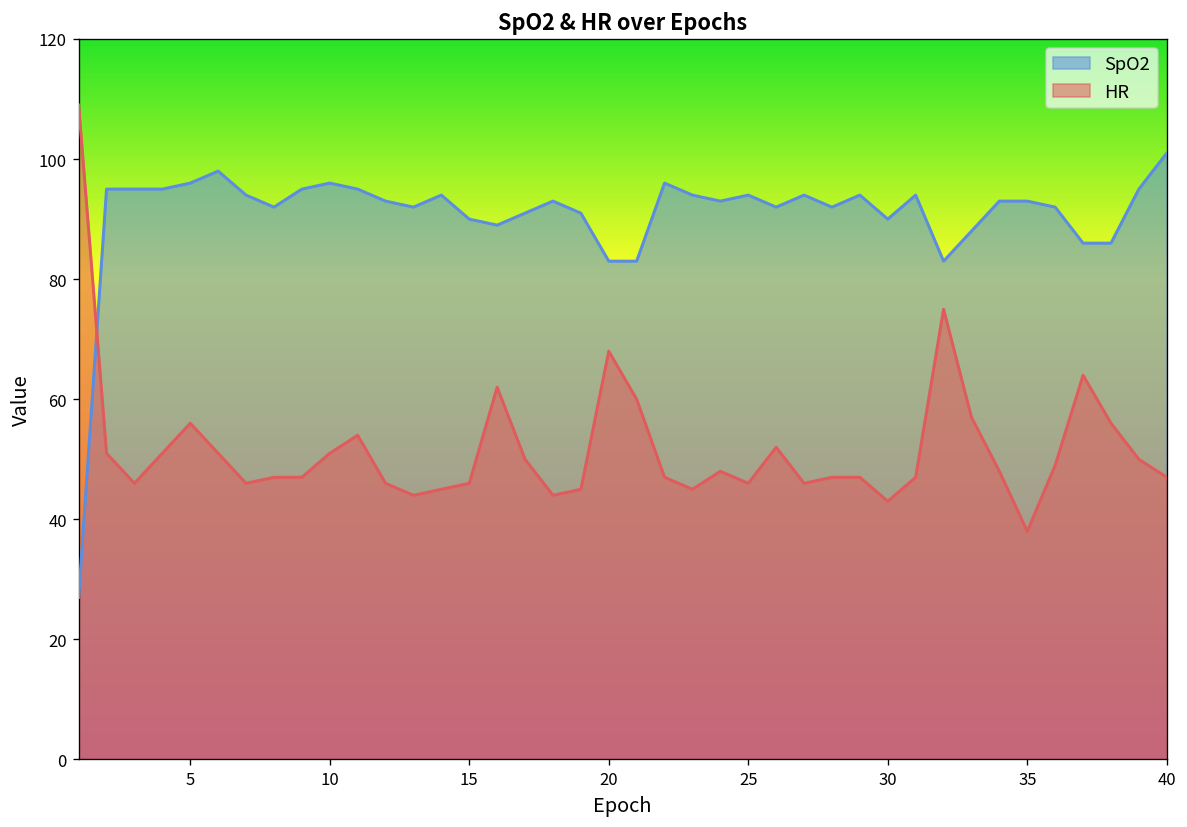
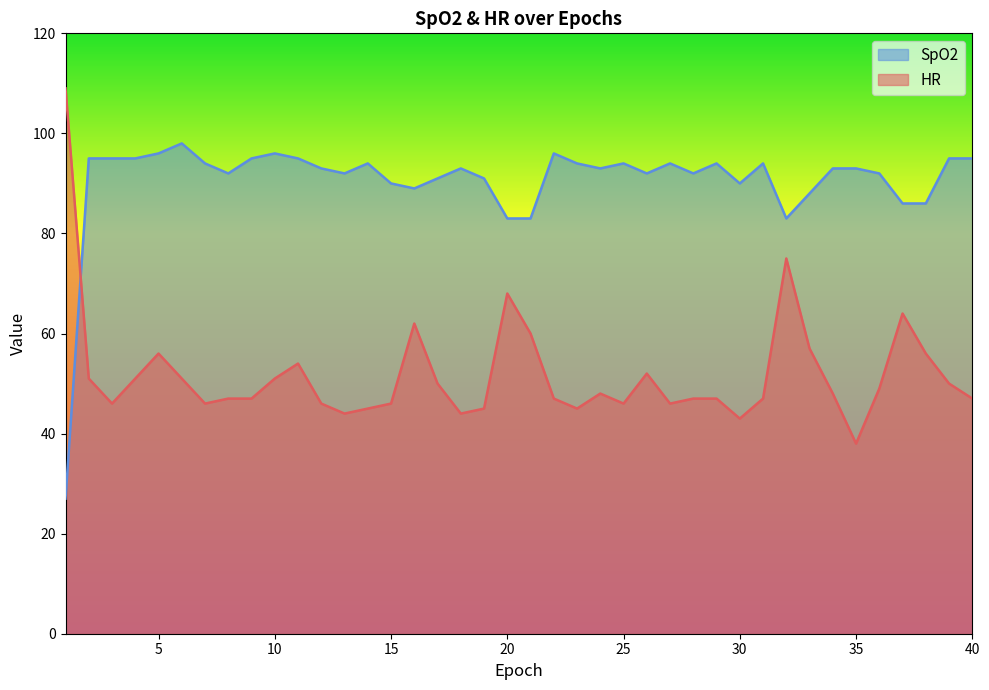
SpO2, 40: 101 -> 95
